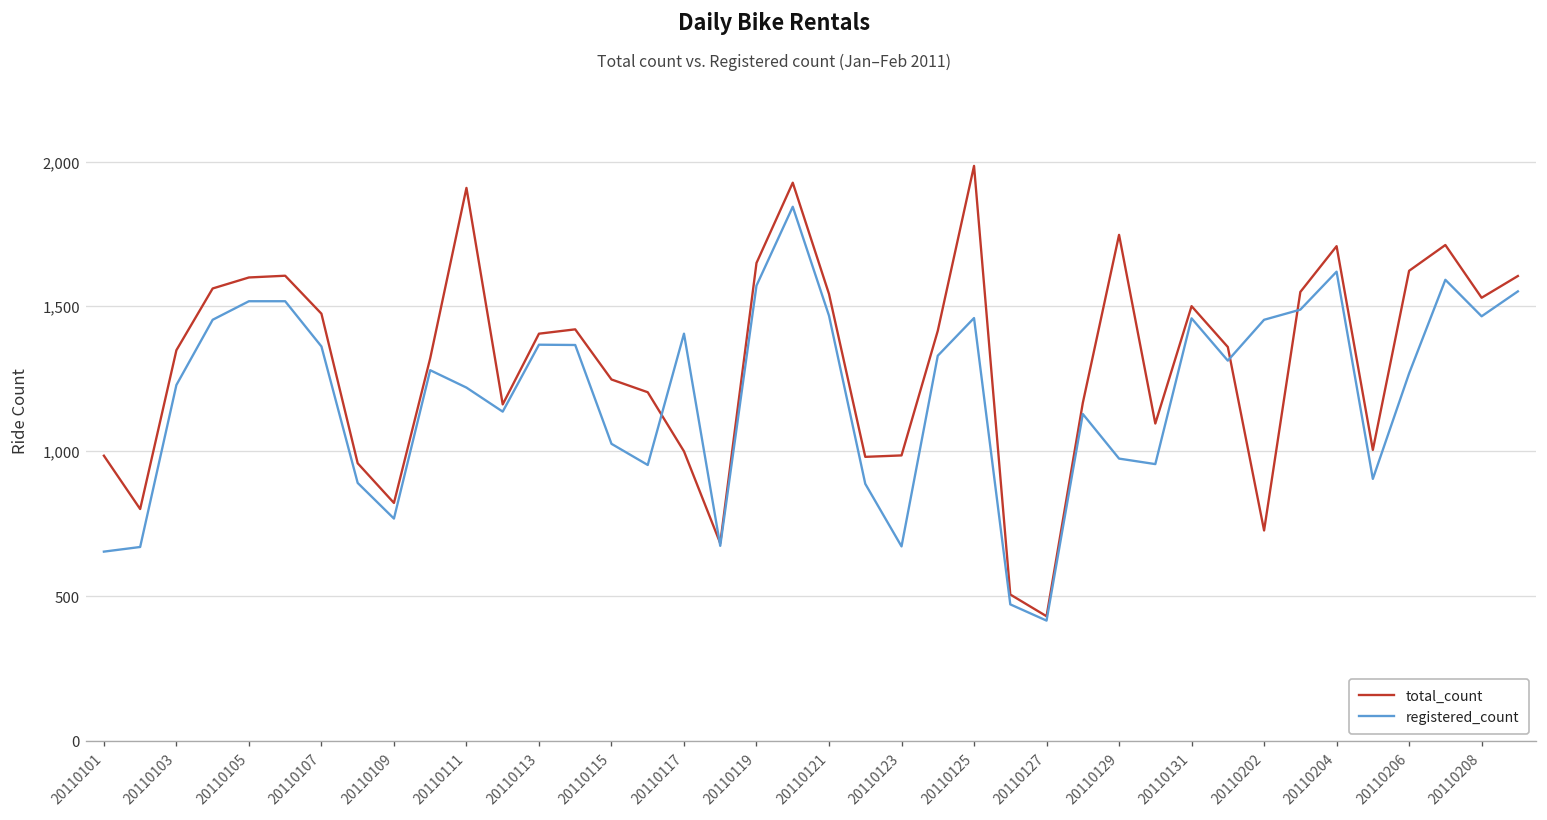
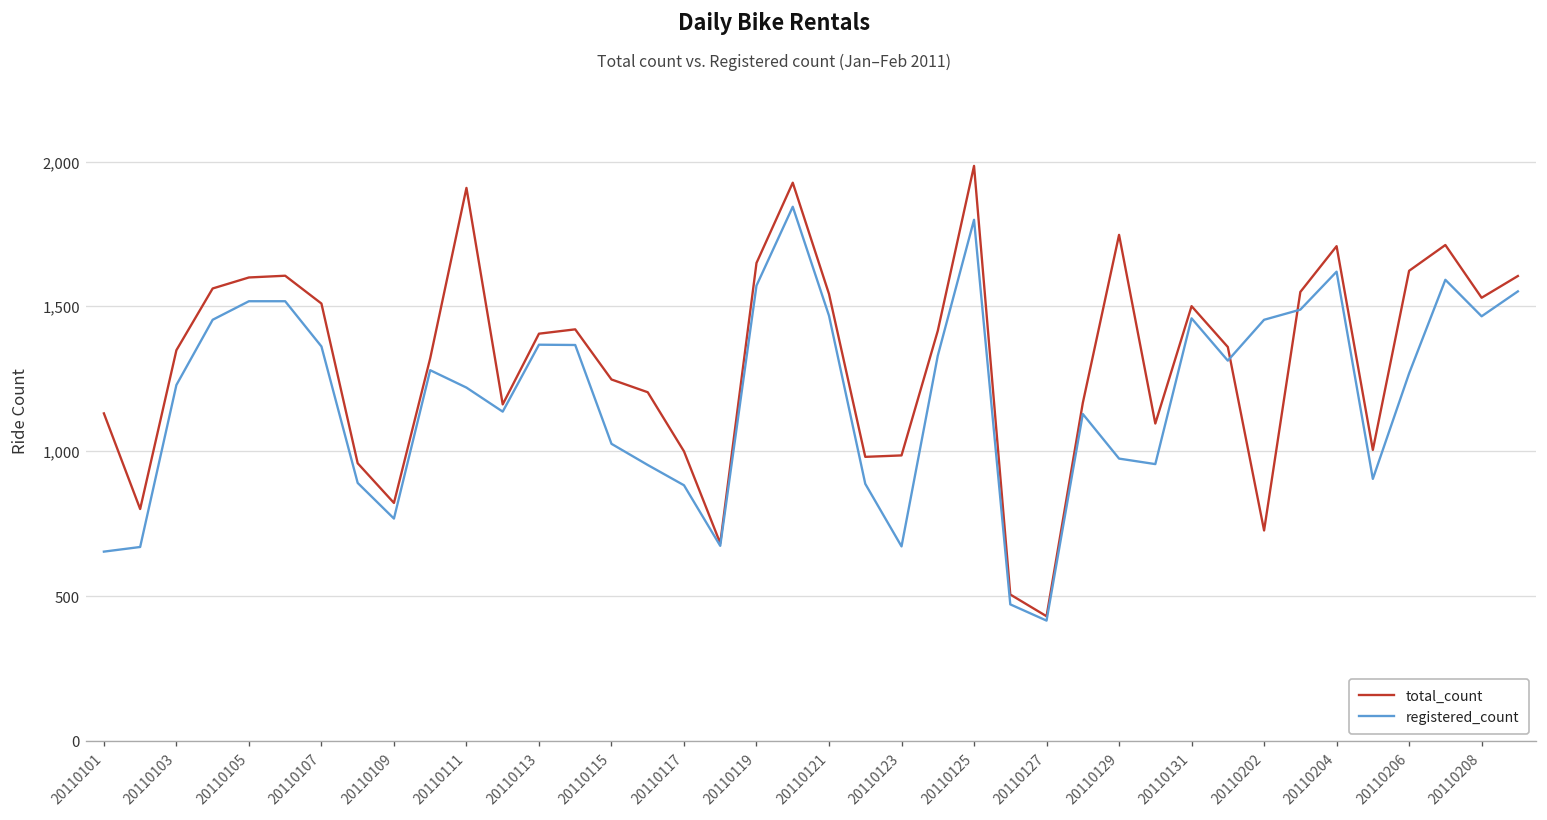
total_count, 20110101: 990 -> 1,130
total_count, 20110107: 1,480 -> 1,510
registered_count, 20110117: 1,410 -> 880
registered_count, 20110125: 1,460 -> 1,800
